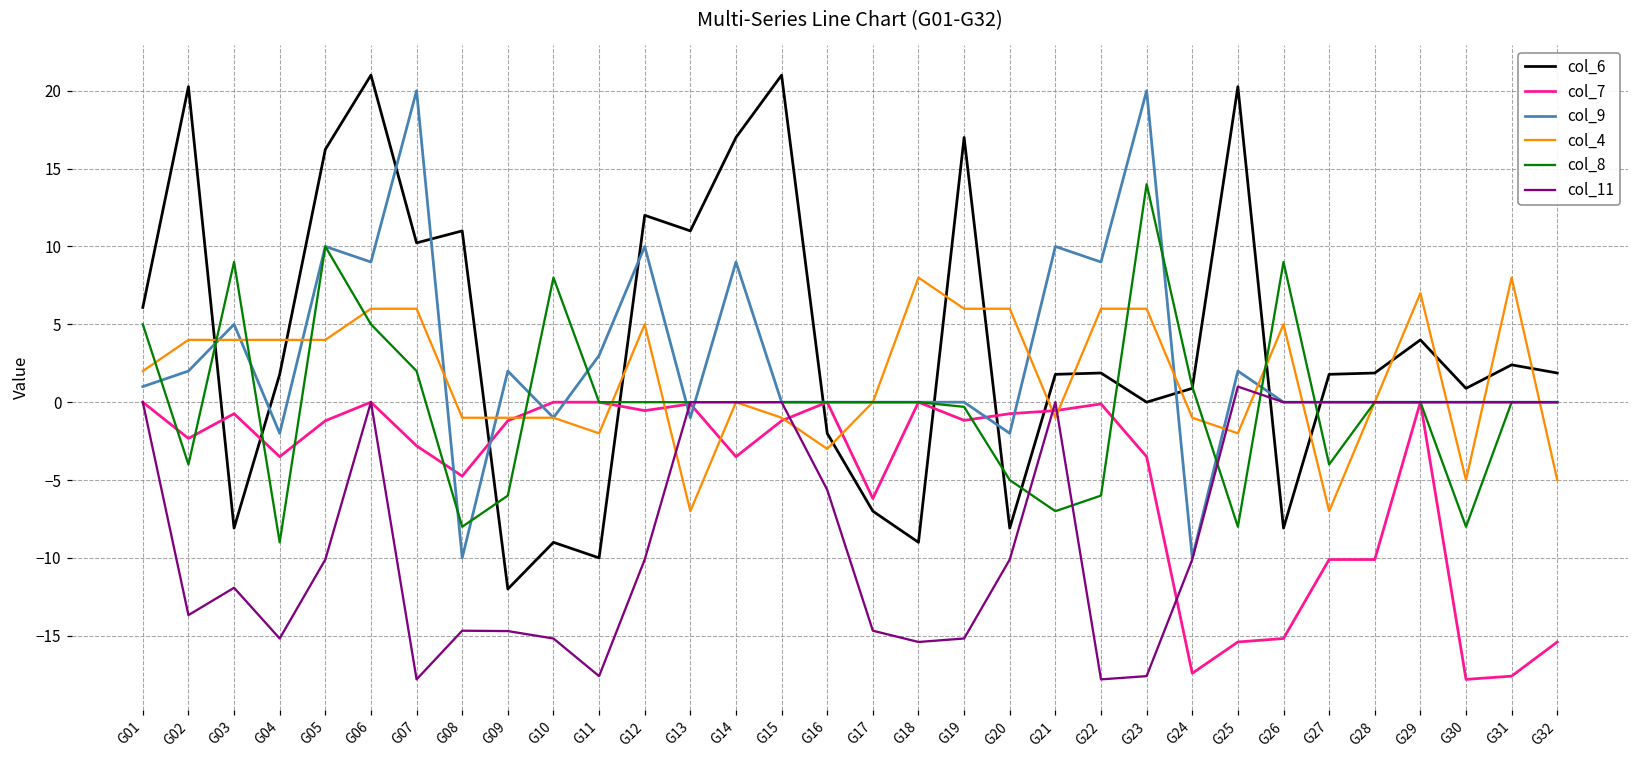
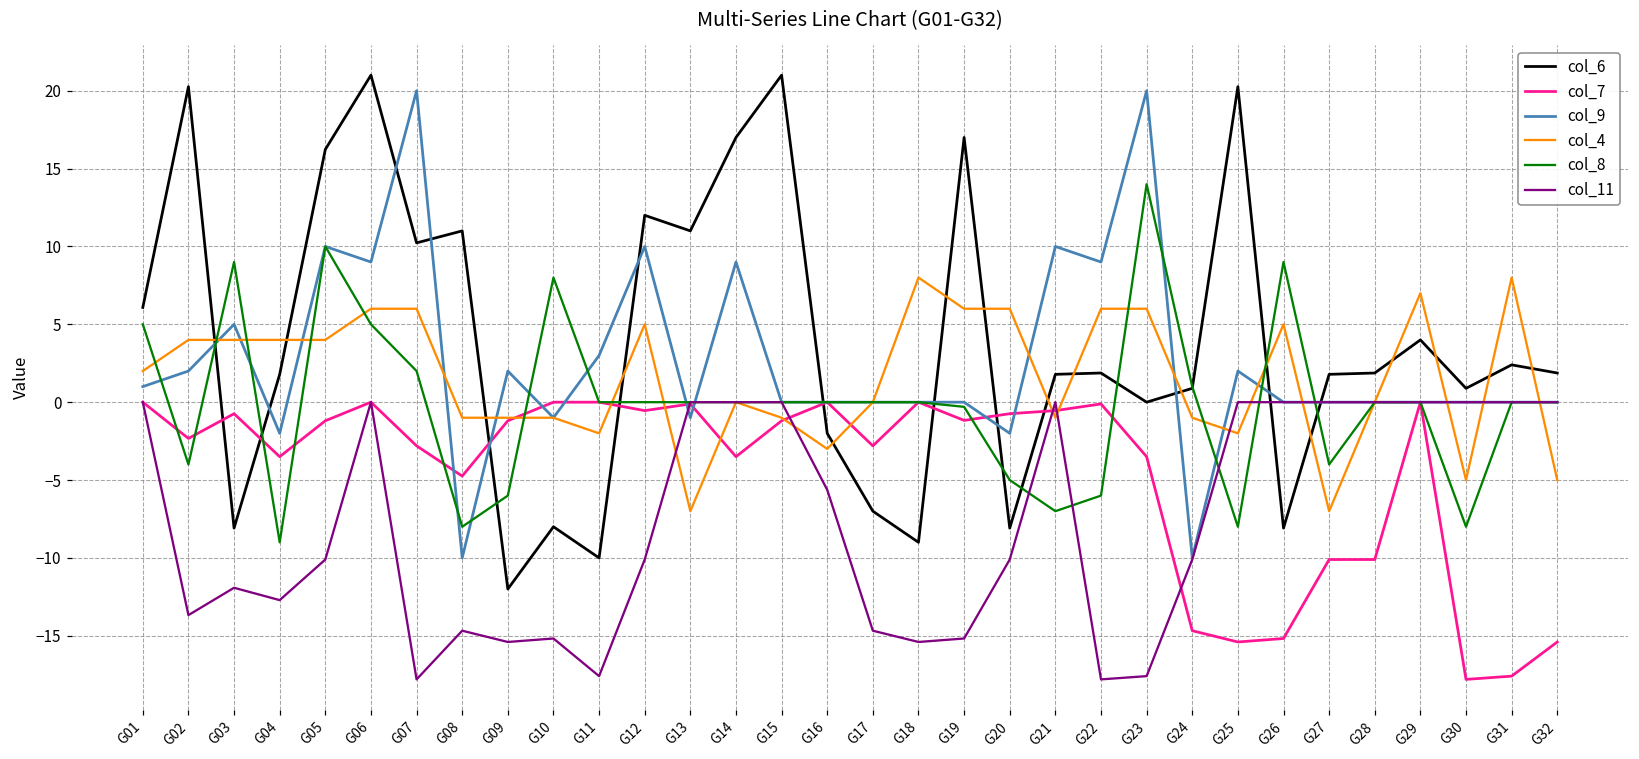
col_11, G04: -15.2 -> -12.7
col_11, G09: -14.7 -> -15.4
col_6, G10: -9 -> -8
col_7, G17: -6.2 -> -2.8
col_7, G24: -17.4 -> -14.7
col_11, G25: 1 -> 0
